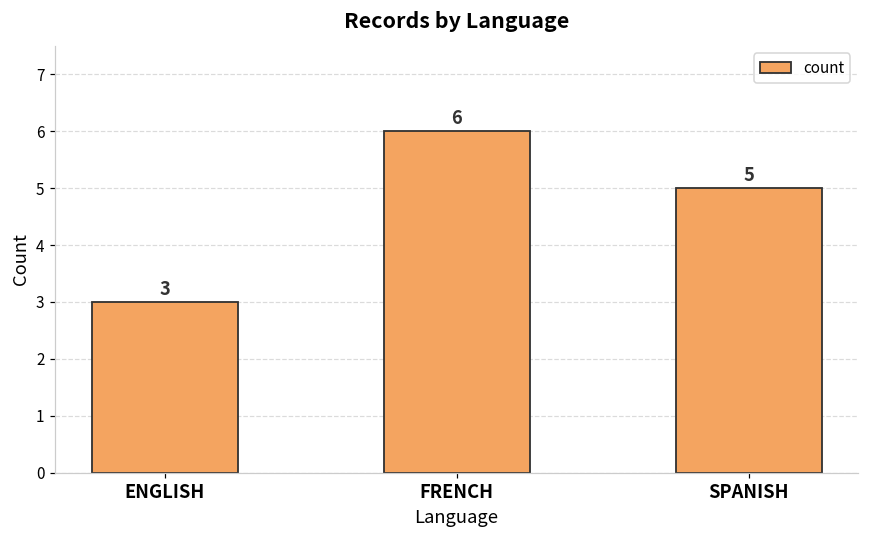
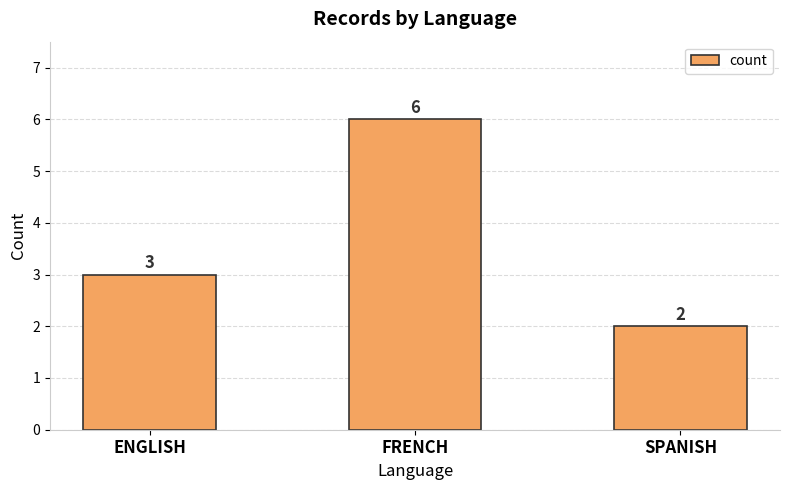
SPANISH: 5 -> 2
